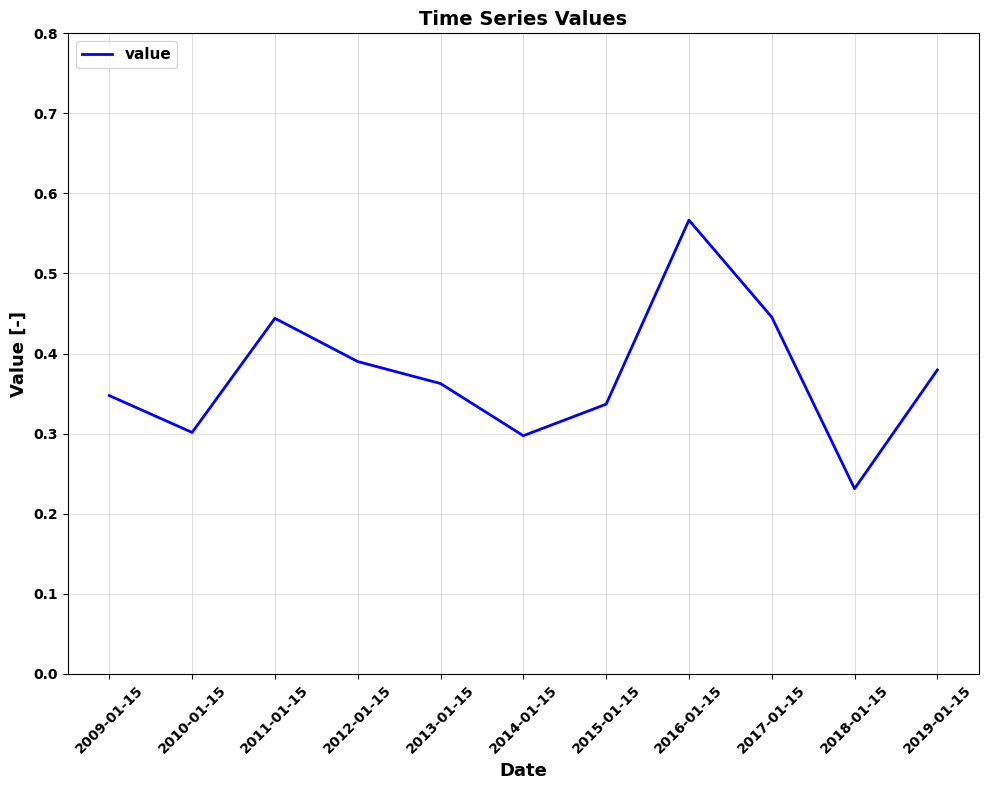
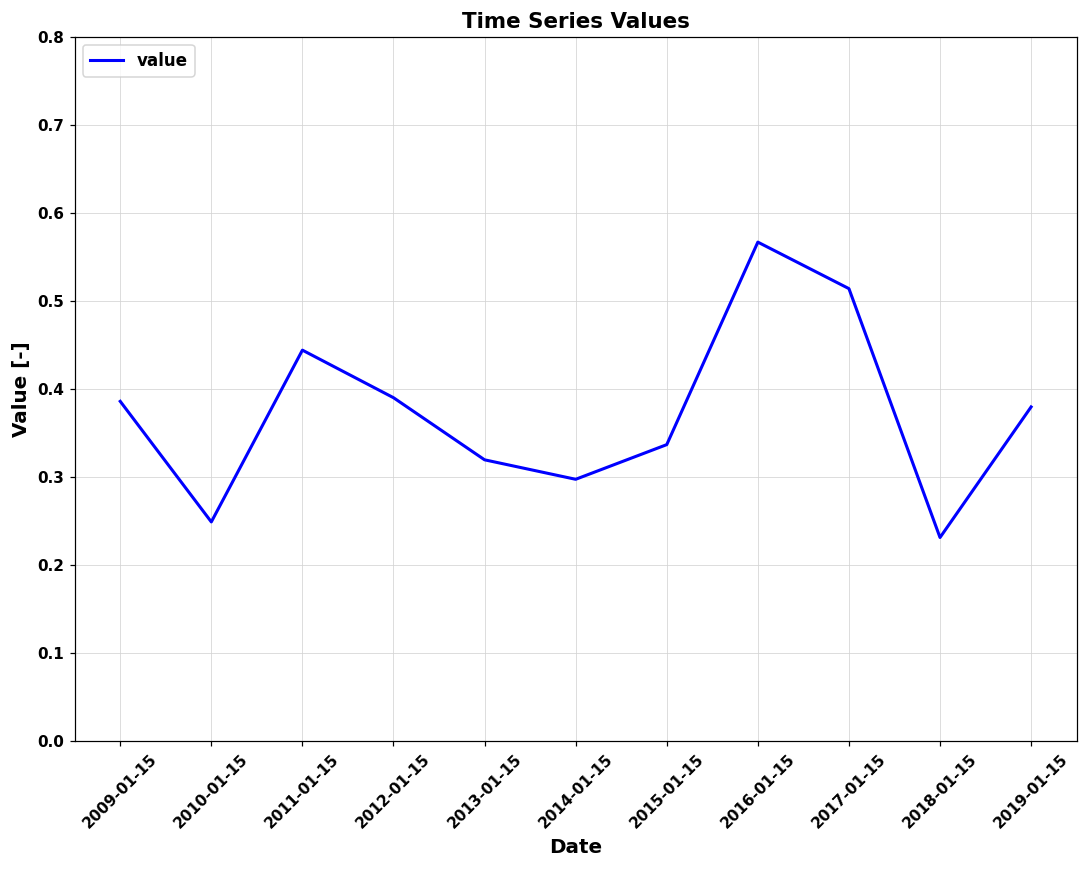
2009-01-15: 0.35 -> 0.39
2010-01-15: 0.30 -> 0.25
2013-01-15: 0.36 -> 0.32
2017-01-15: 0.45 -> 0.51
